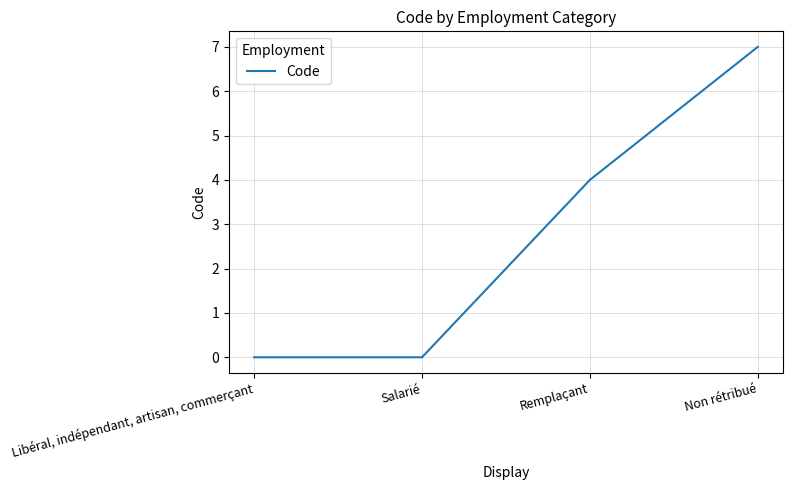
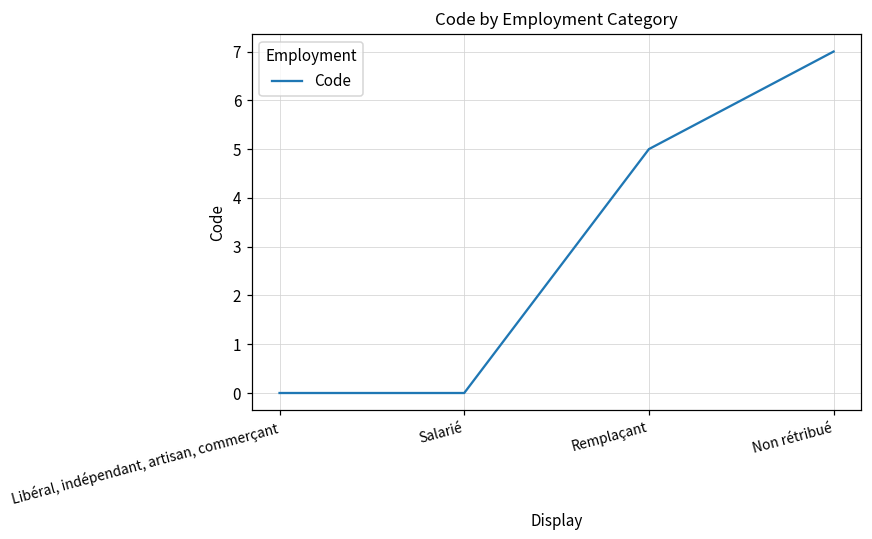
Remplaçant: 4 -> 5
